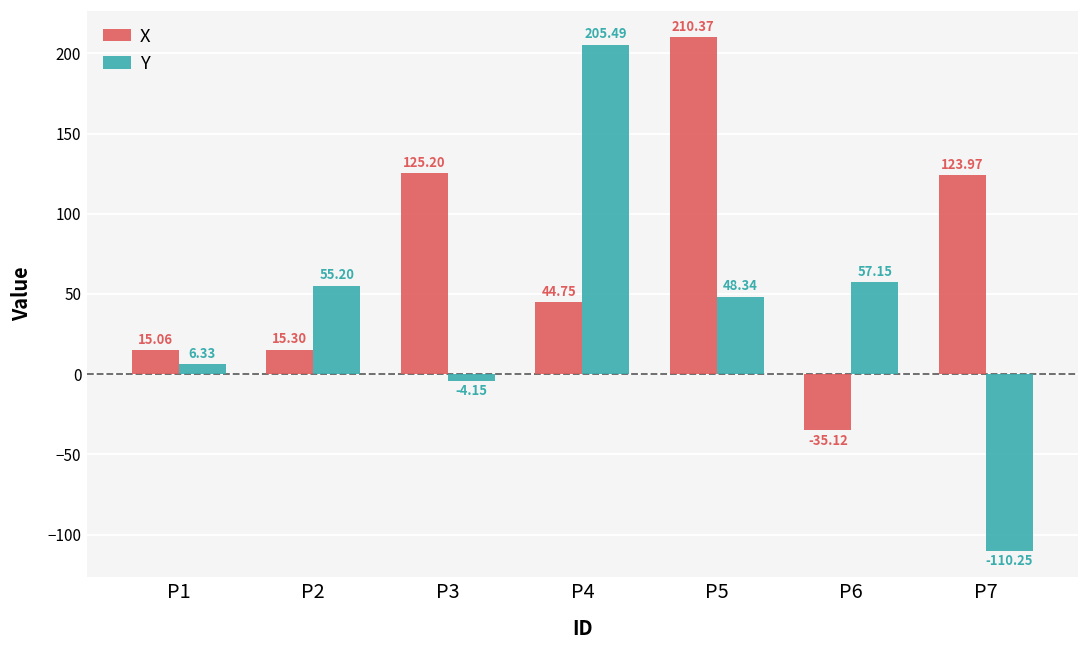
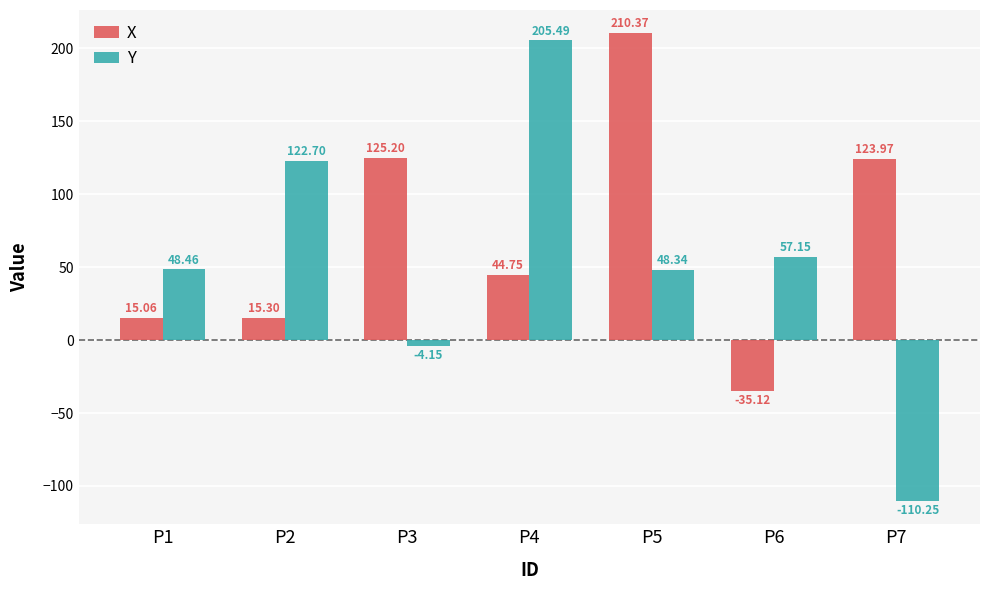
Y, P1: 6.33 -> 48.46
Y, P2: 55.20 -> 122.70
